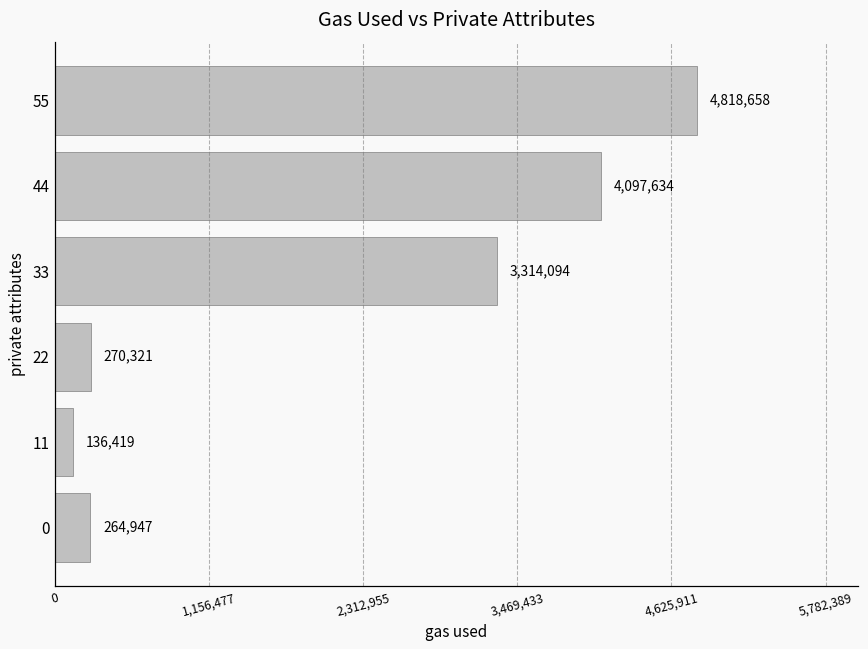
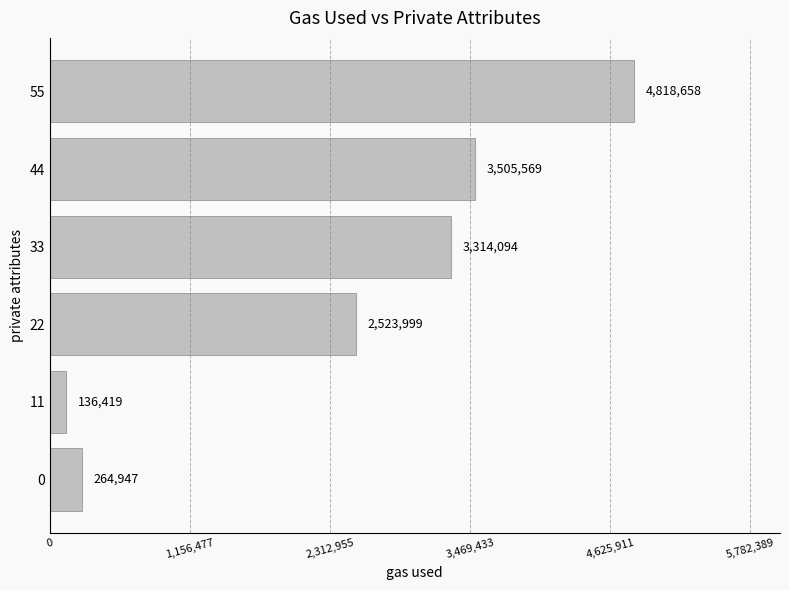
44: 4,097,634 -> 3,505,569
22: 270,321 -> 2,523,999
